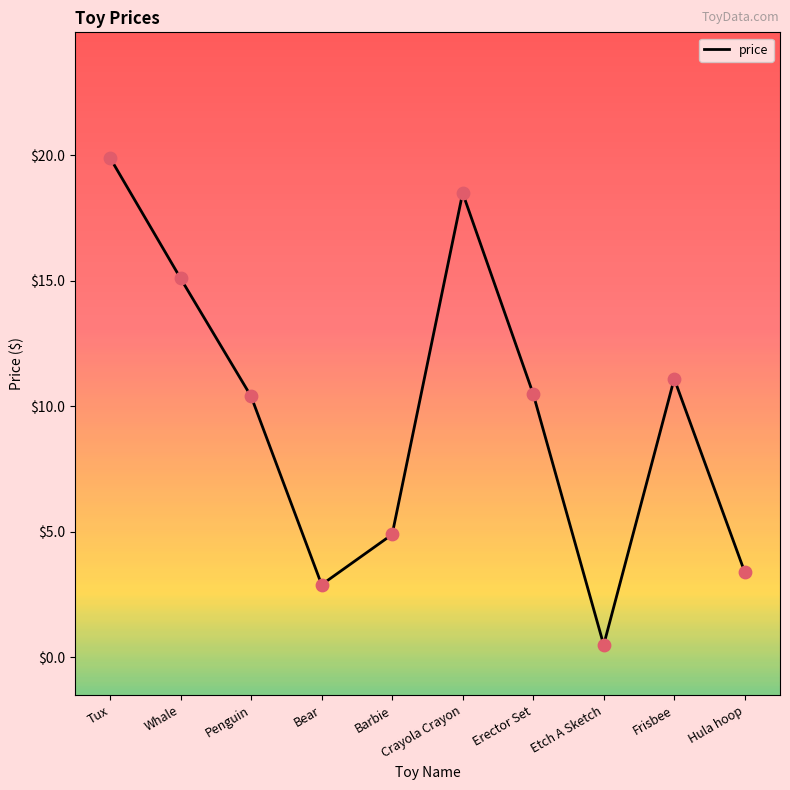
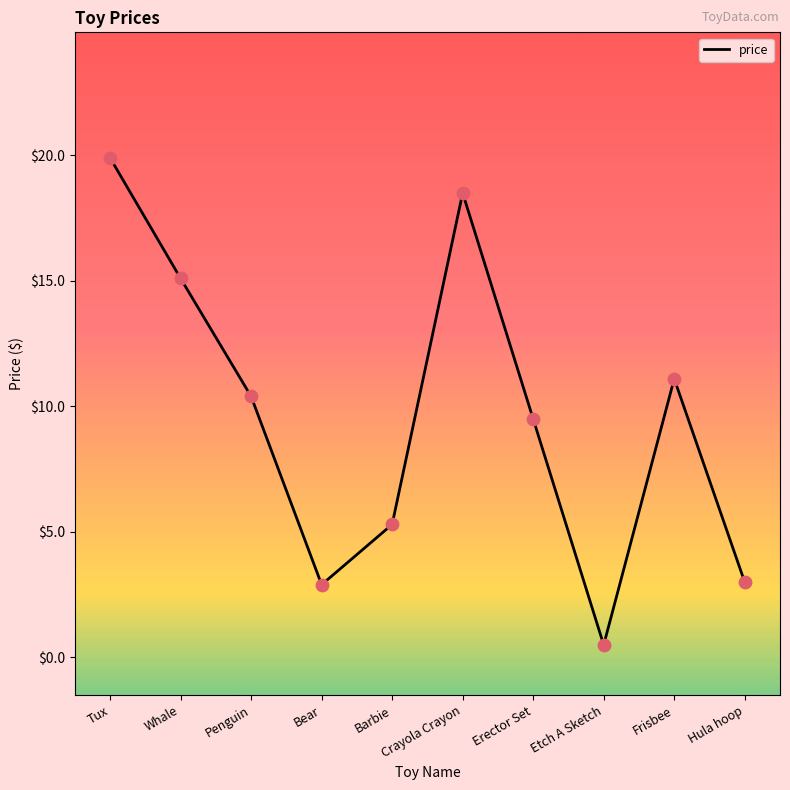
Barbie: $4.9 -> $5.3
Erector Set: $10.5 -> $9.5
Hula hoop: $3.4 -> $3.0
